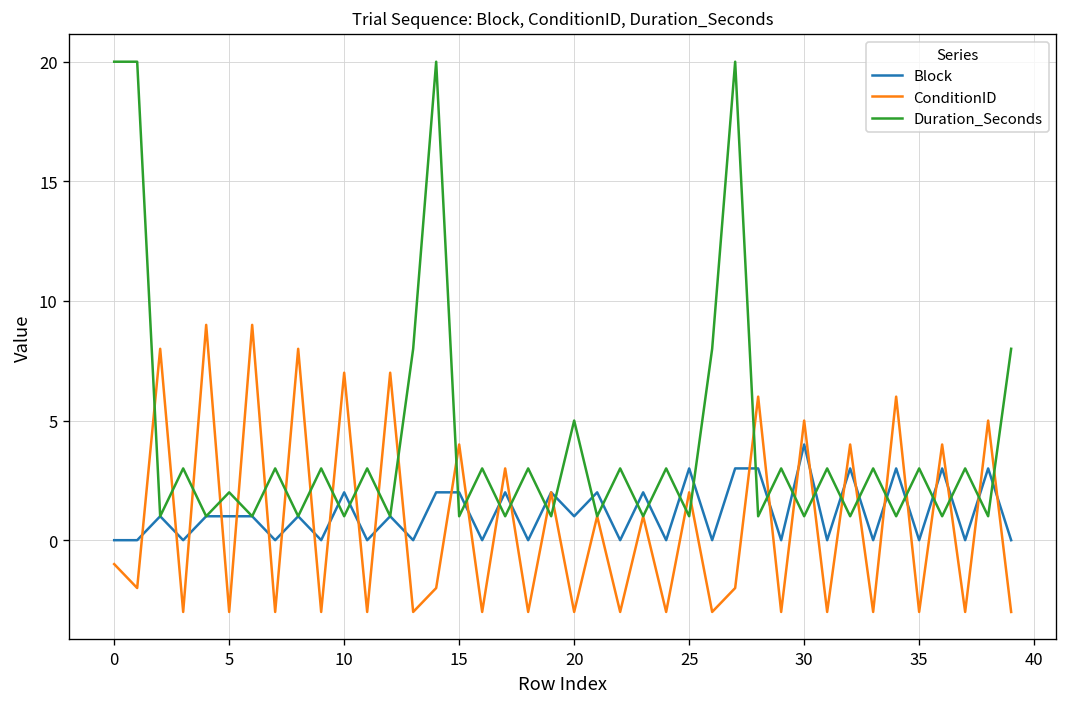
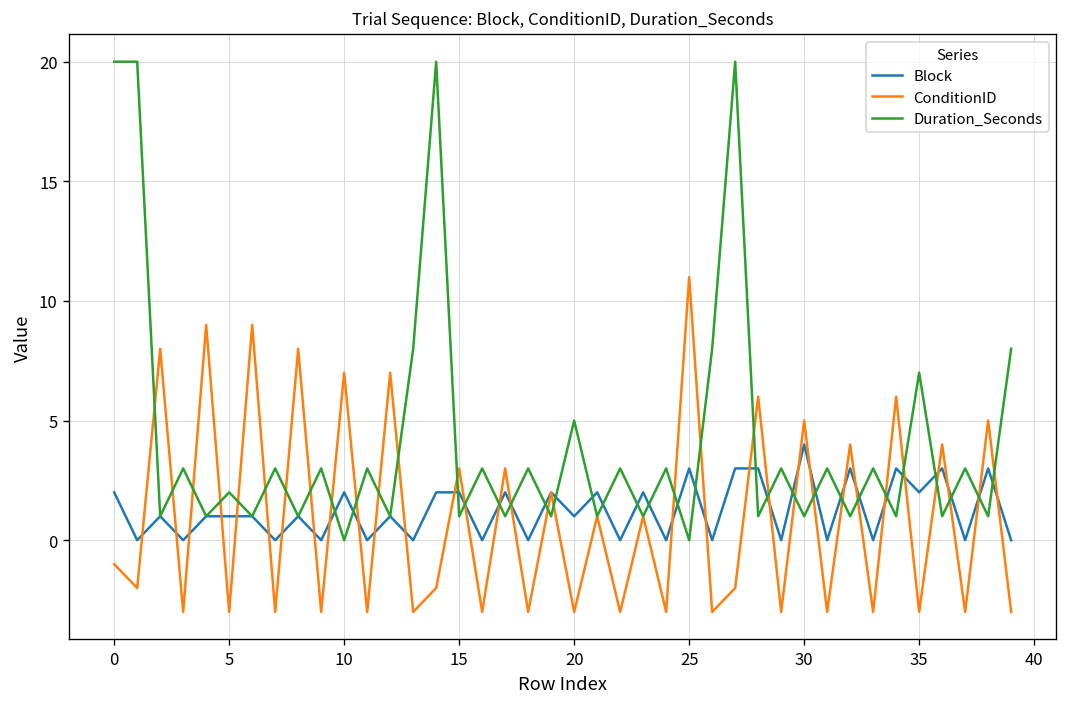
Block, 0: 0 -> 2
Duration_Seconds, 10: 1 -> 0
ConditionID, 15: 4 -> 3
ConditionID, 25: 2 -> 11
Duration_Seconds, 25: 1 -> 0
Block, 35: 0 -> 2
Duration_Seconds, 35: 3 -> 7
